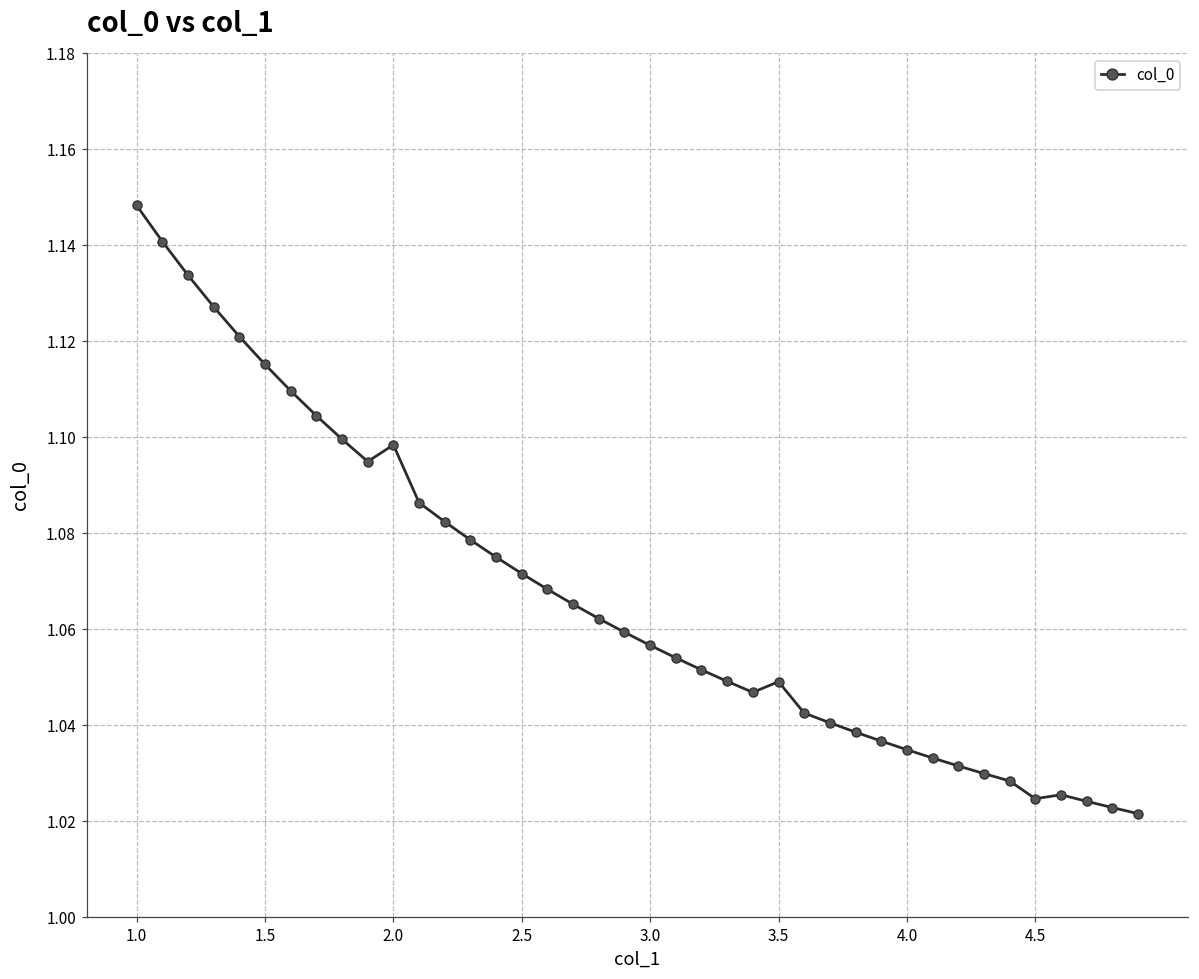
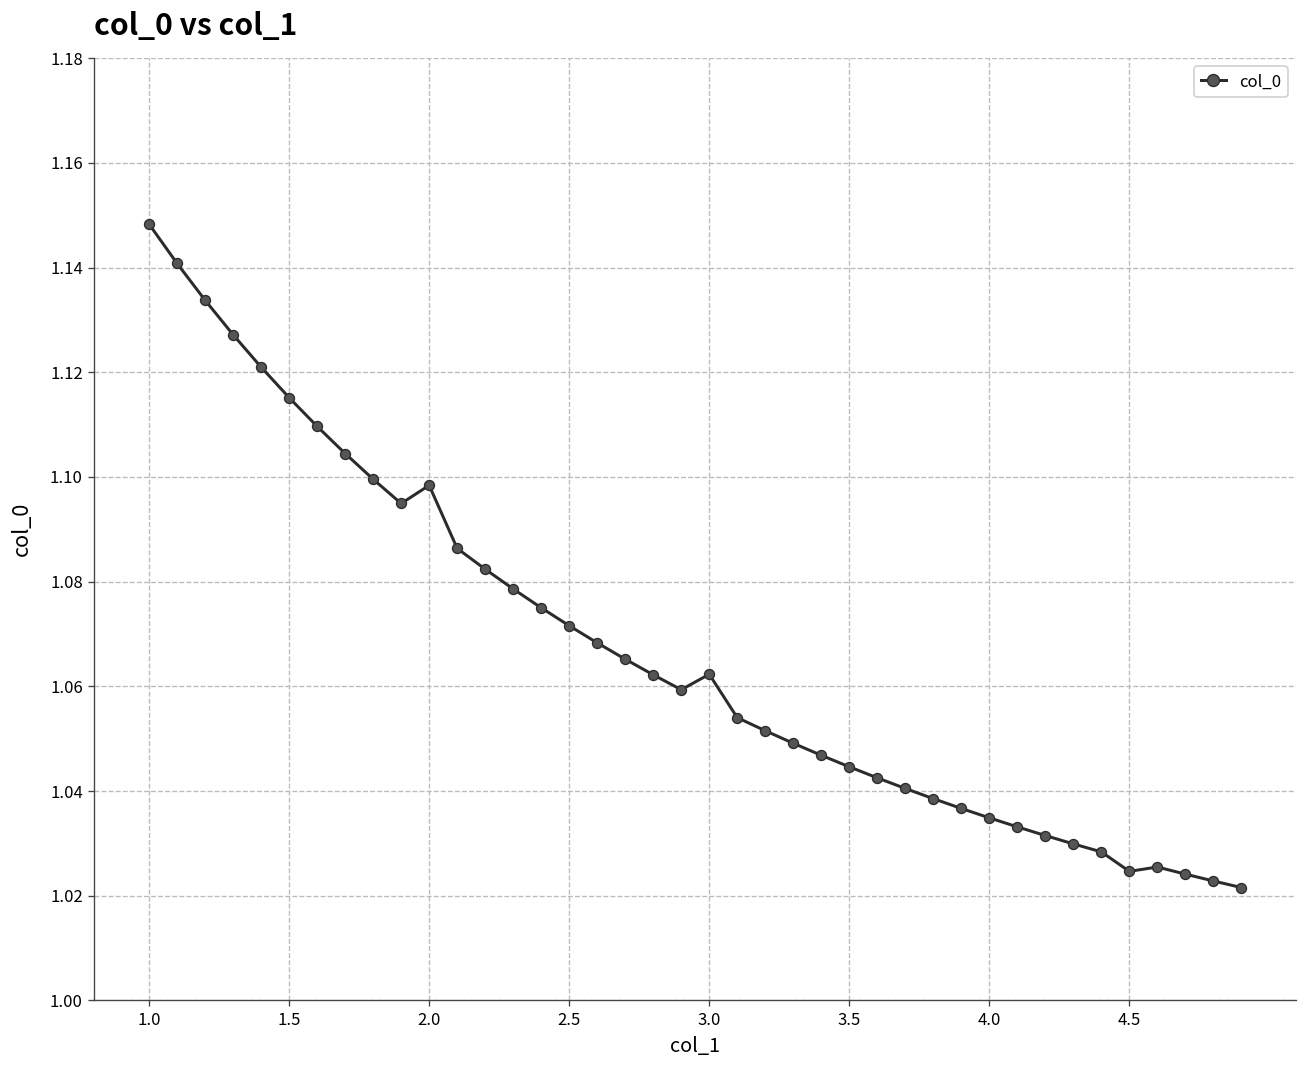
3.0: 1.057 -> 1.062
3.5: 1.049 -> 1.045
